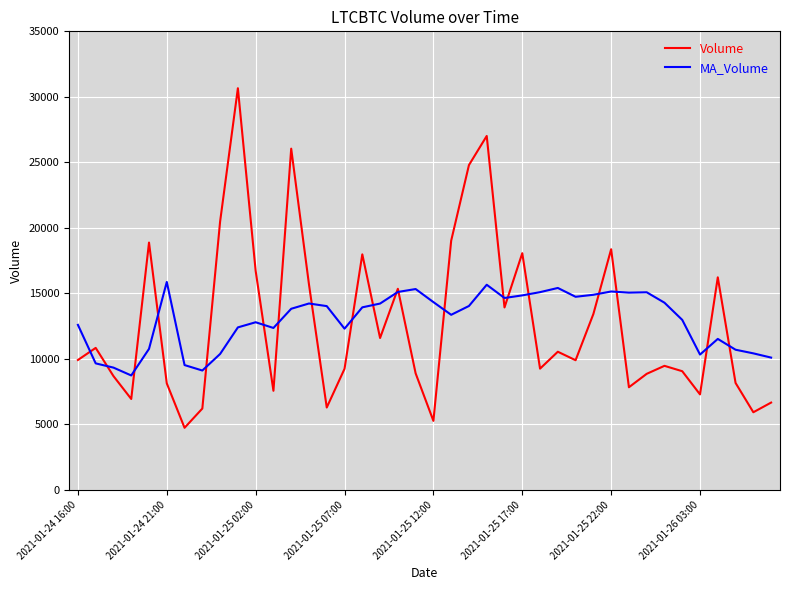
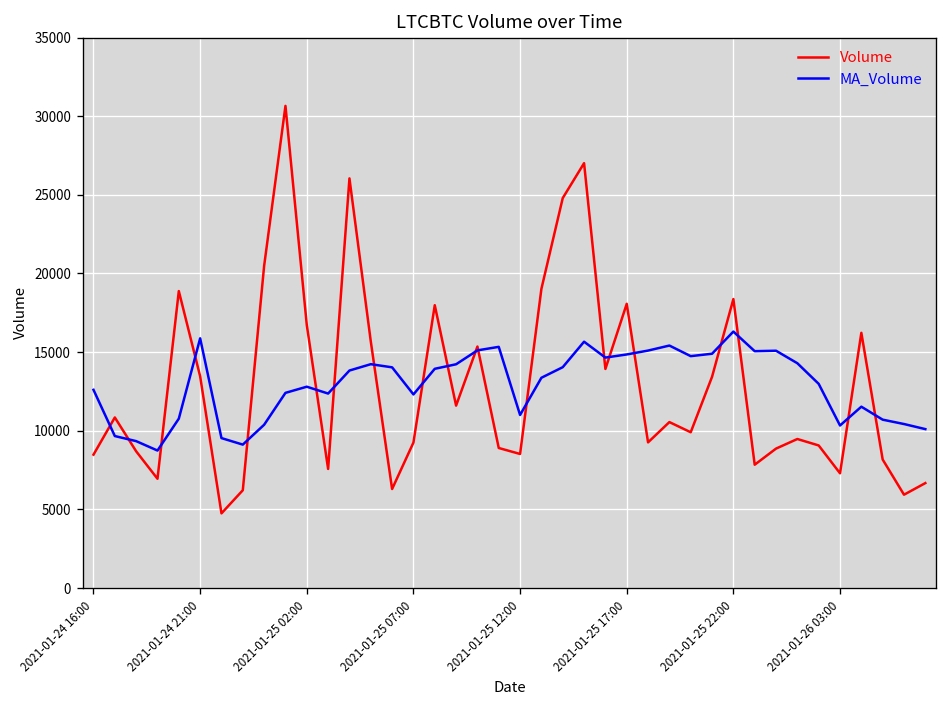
Volume, 2021-01-24 16:00: 9900 -> 8500
Volume, 2021-01-24 21:00: 8100 -> 13500
Volume, 2021-01-25 12:00: 5300 -> 8500
MA_Volume, 2021-01-25 12:00: 14300 -> 11000
MA_Volume, 2021-01-25 22:00: 15100 -> 16300
